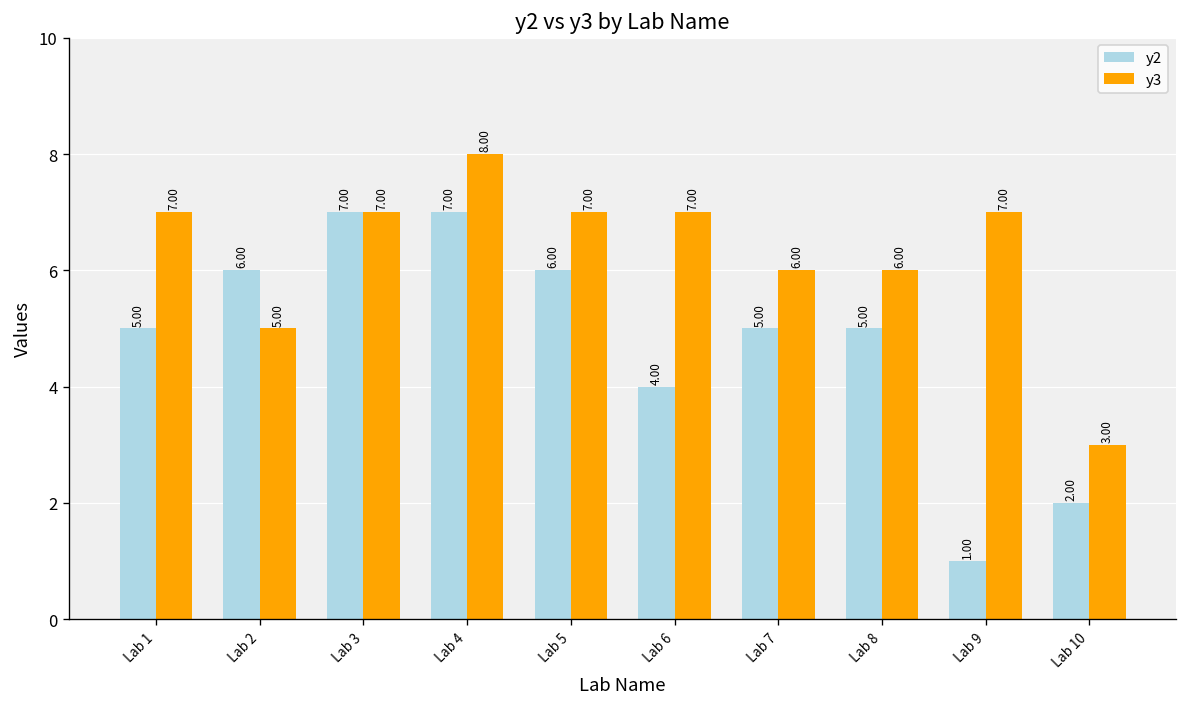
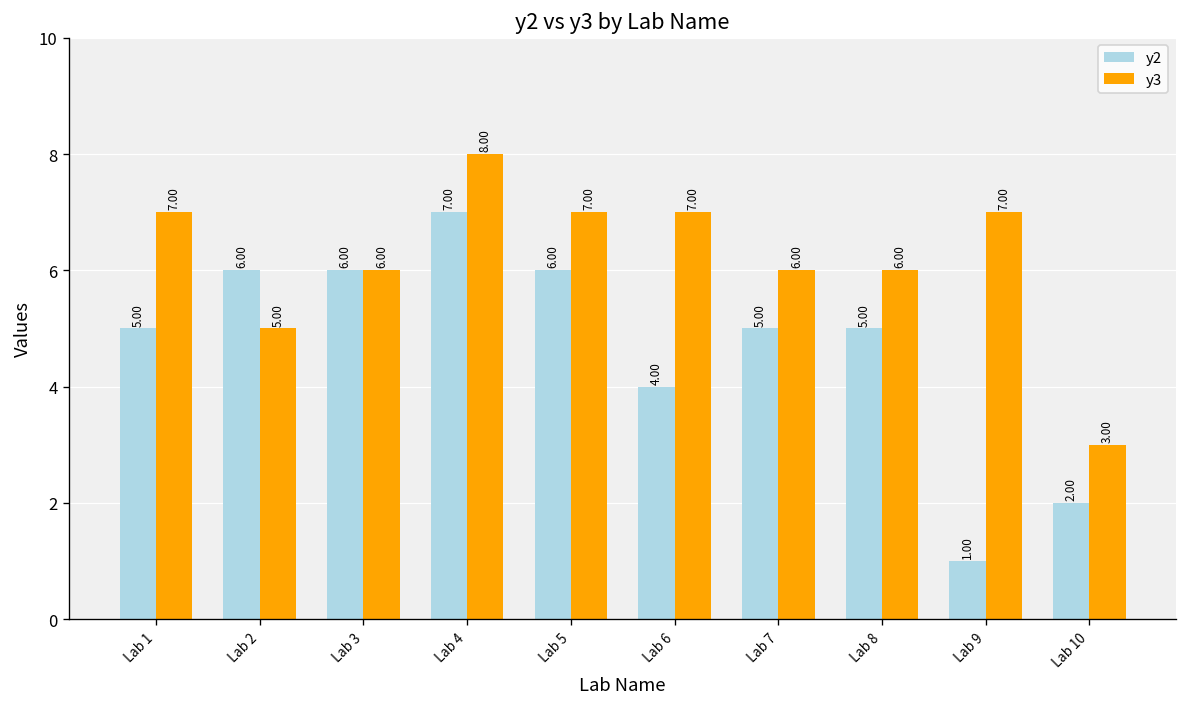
y2, Lab 3: 7.00 -> 6.00
y3, Lab 3: 7.00 -> 6.00
